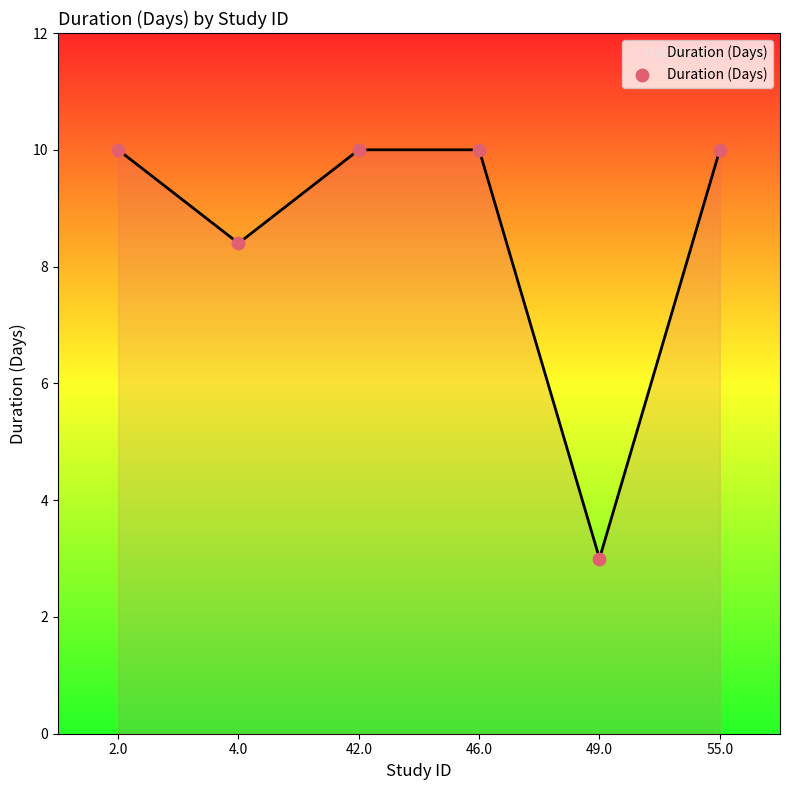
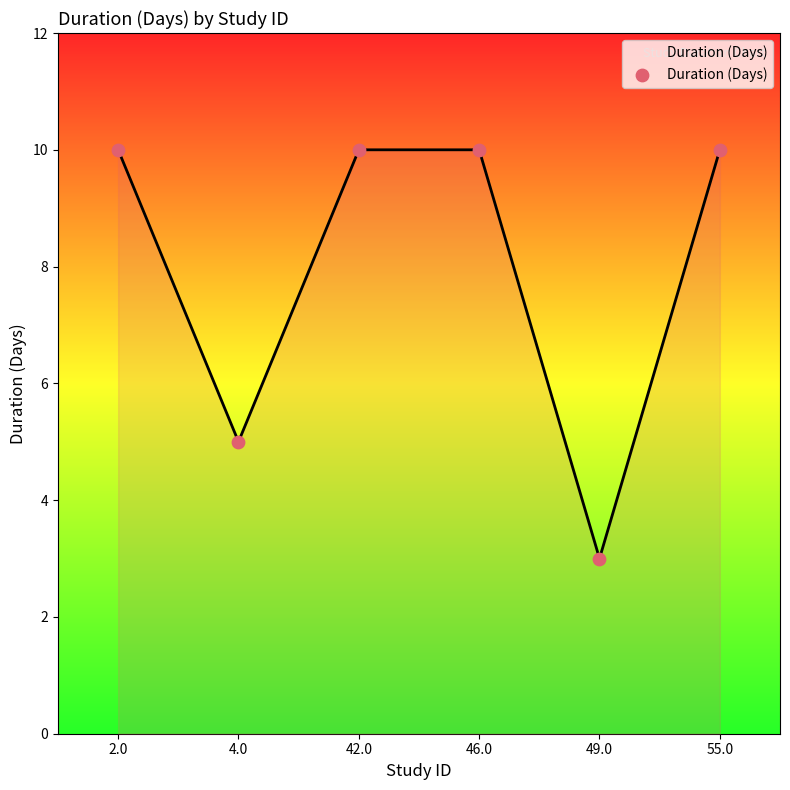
4.0: 8.4 -> 5.0
